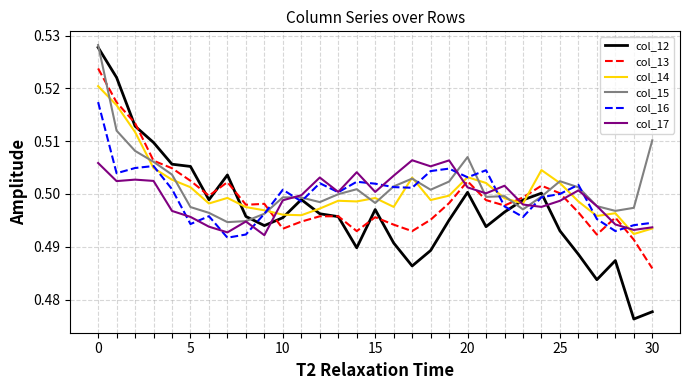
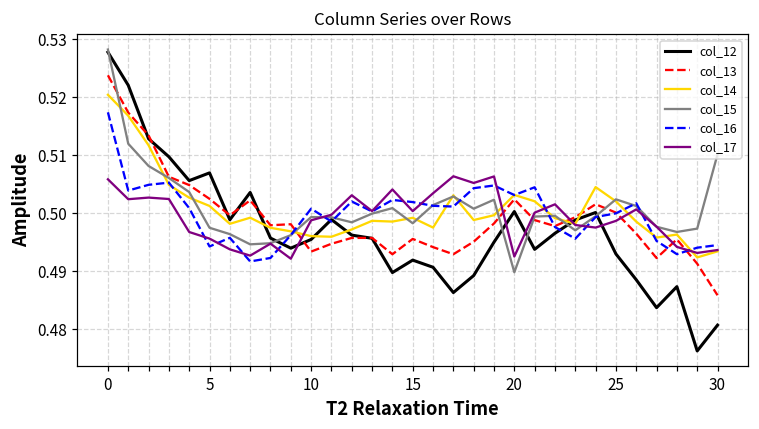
col_12, 5: 0.505 -> 0.507
col_12, 15: 0.497 -> 0.492
col_15, 20: 0.507 -> 0.490
col_17, 20: 0.501 -> 0.493
col_12, 30: 0.478 -> 0.481
